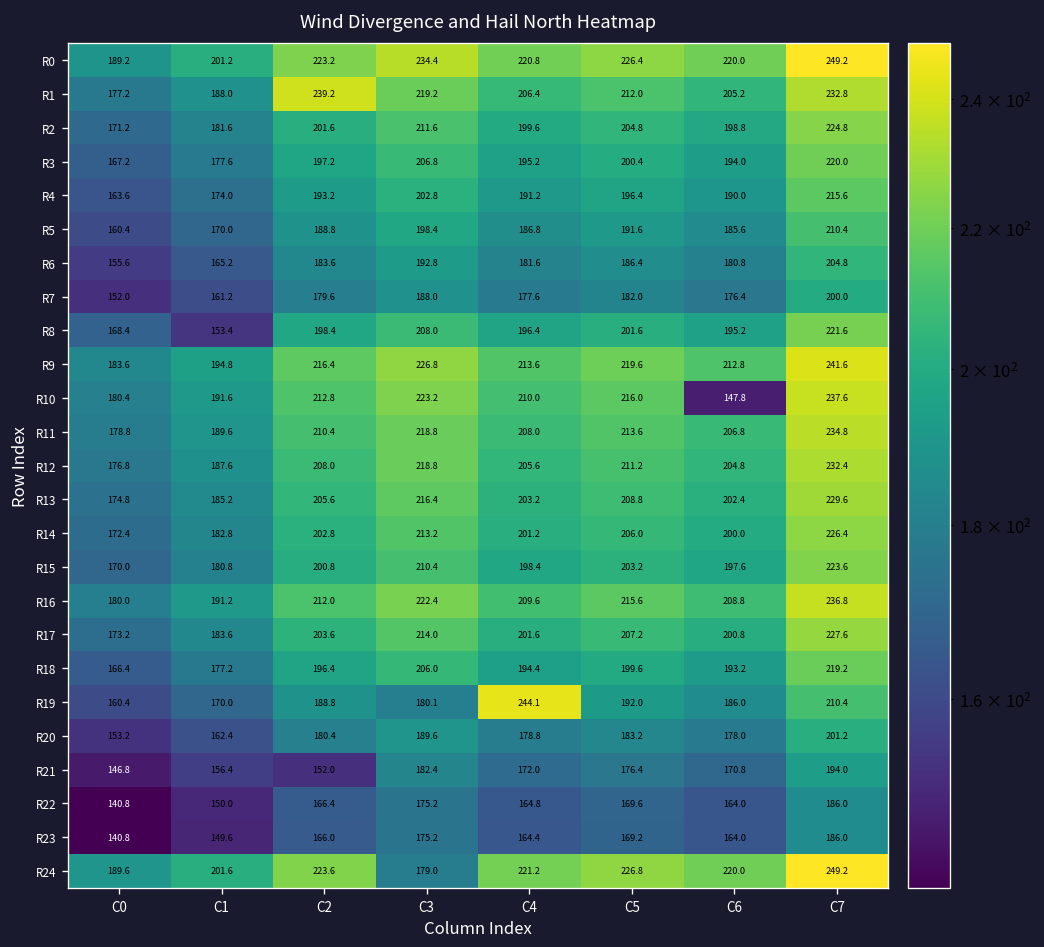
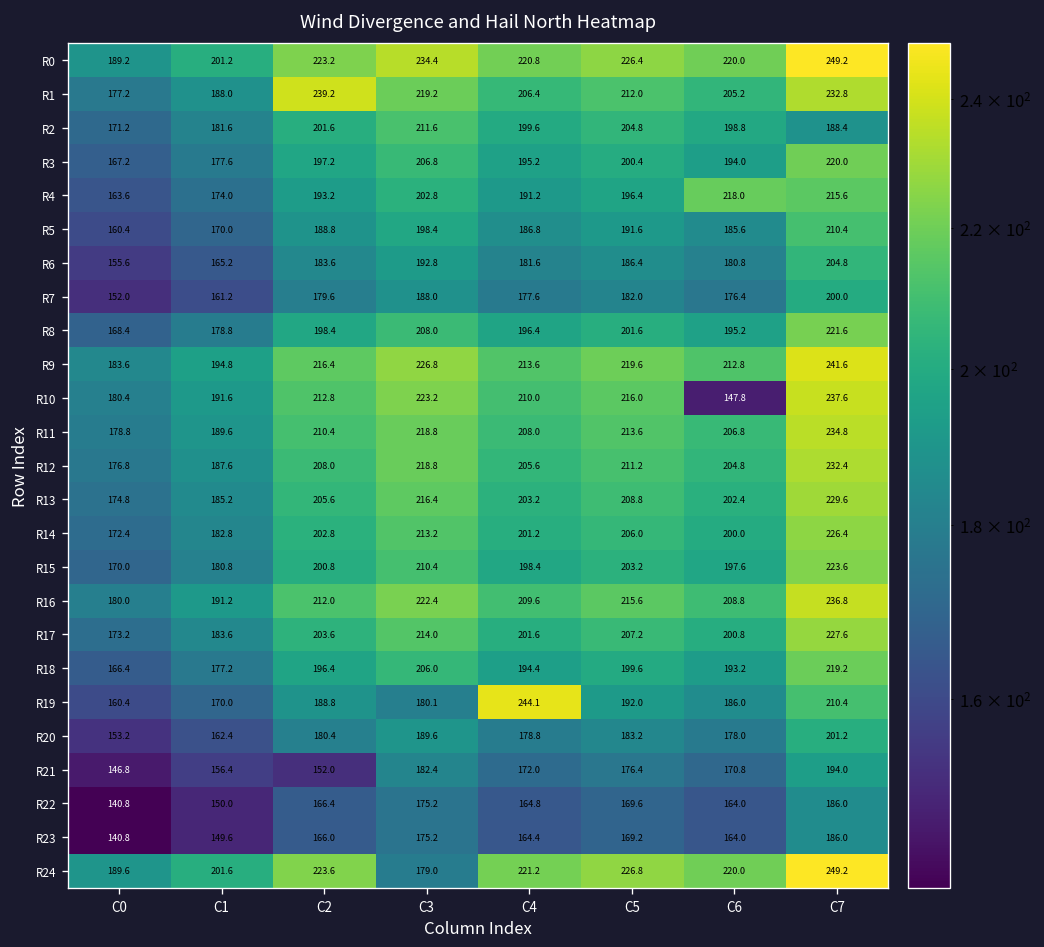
R2, C7: 224.8 -> 188.4
R4, C6: 190.0 -> 218.0
R8, C1: 153.4 -> 178.8
